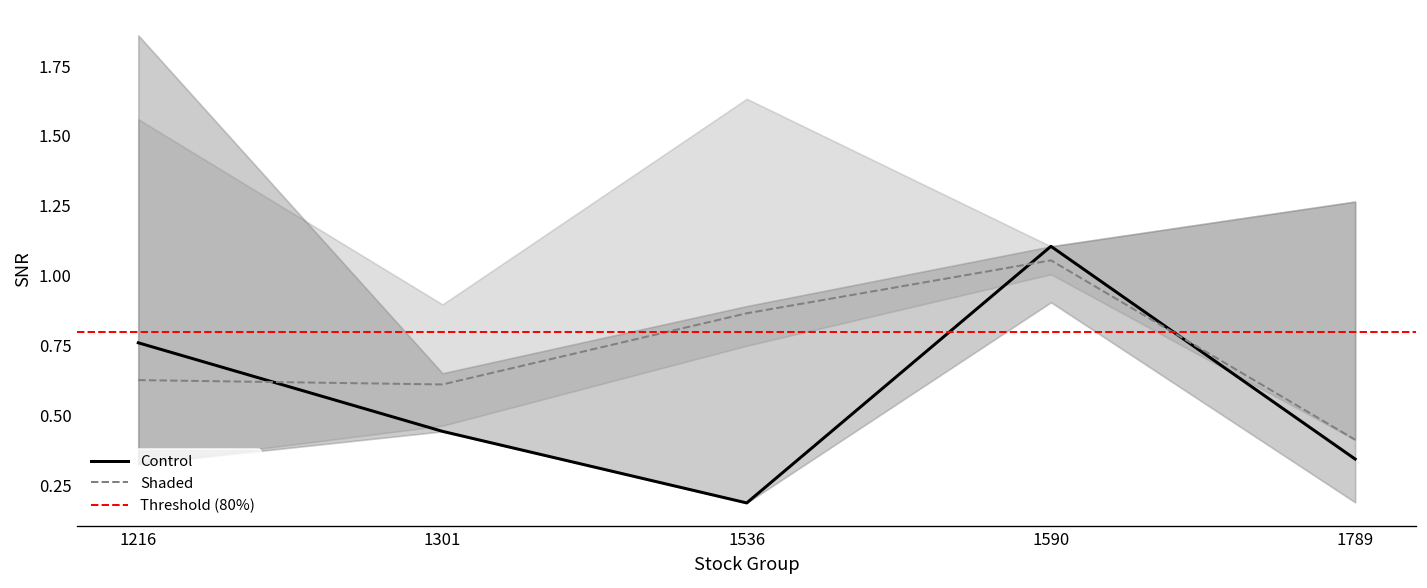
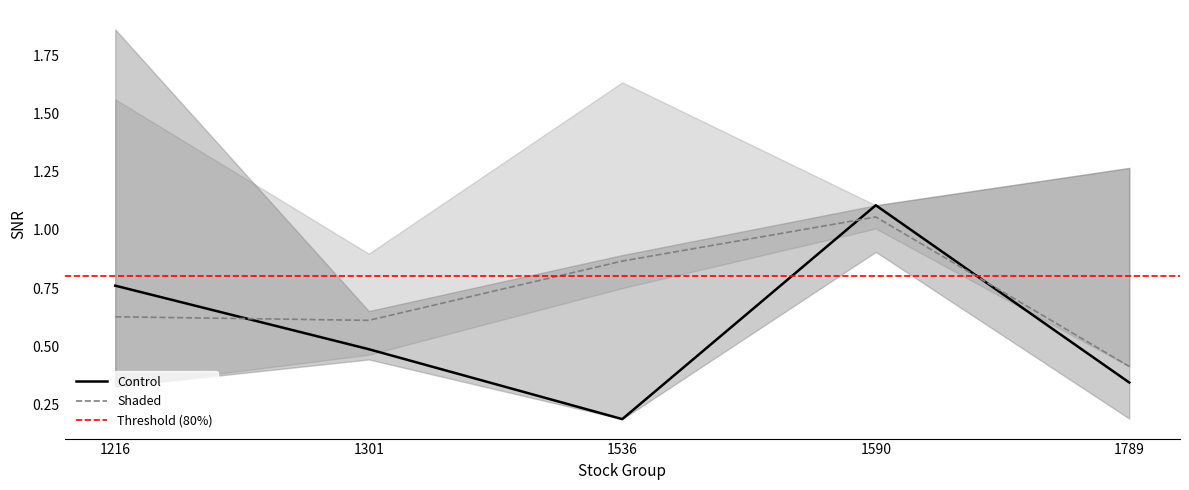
Control, 1301: 0.44 -> 0.49
